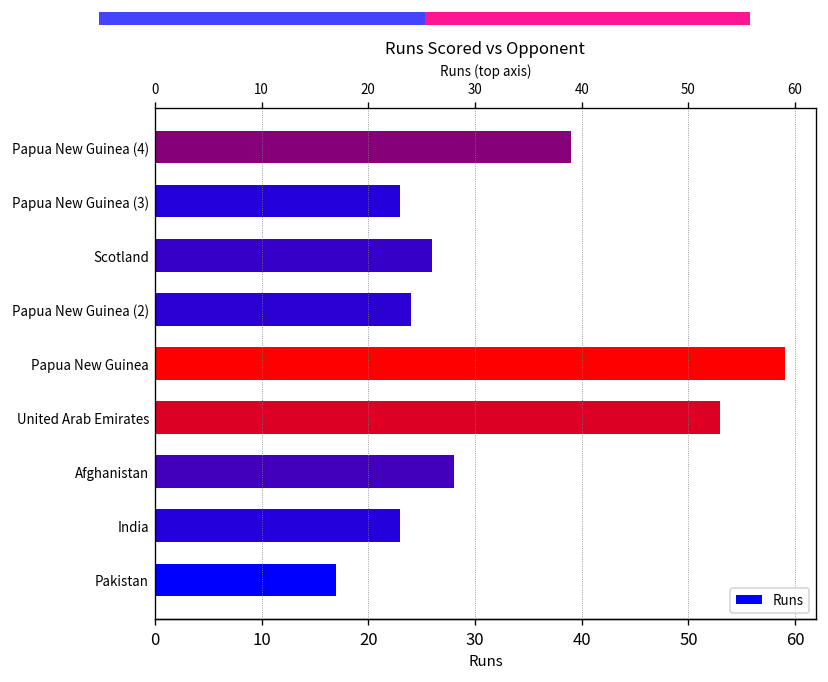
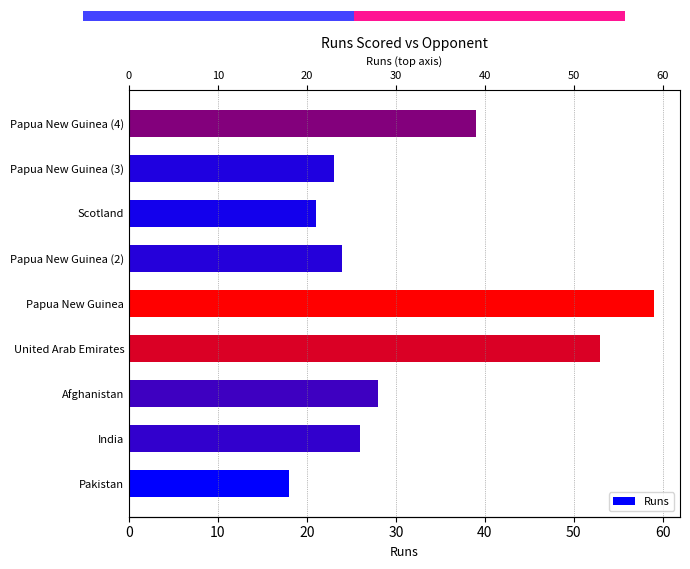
Runs Scored vs Opponent, Scotland: 26 -> 21
Runs Scored vs Opponent, India: 23 -> 26
Runs Scored vs Opponent, Pakistan: 17 -> 18
